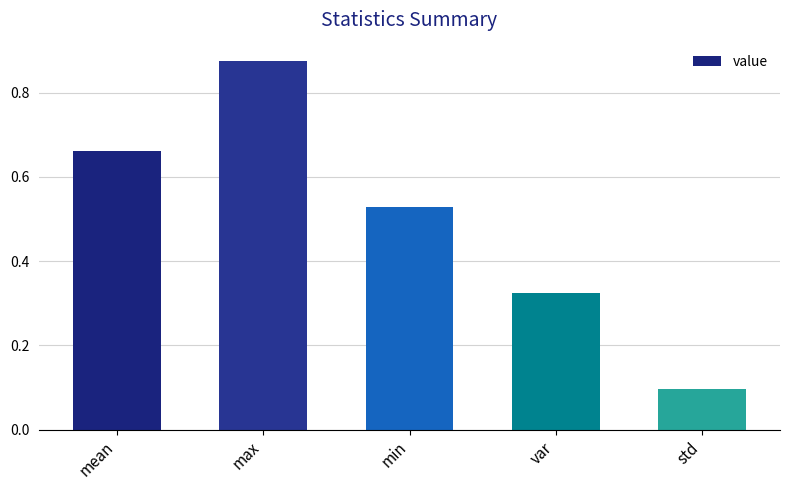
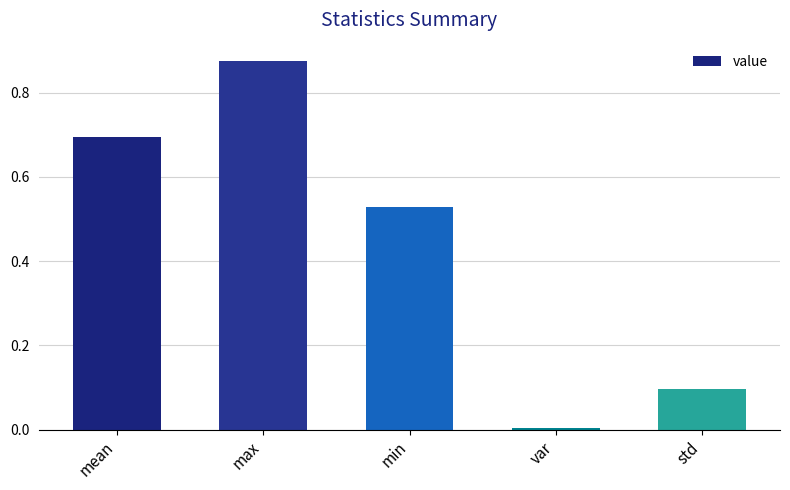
mean: 0.66 -> 0.69
var: 0.32 -> 0.00
